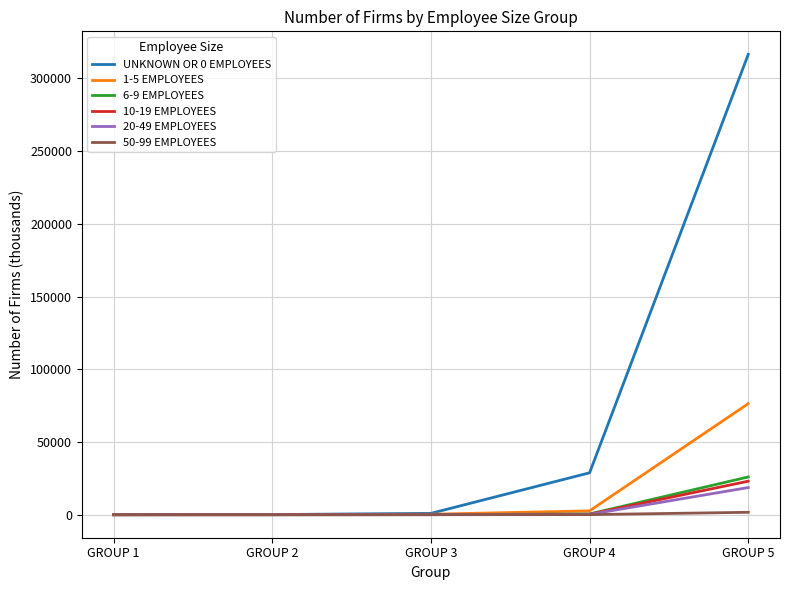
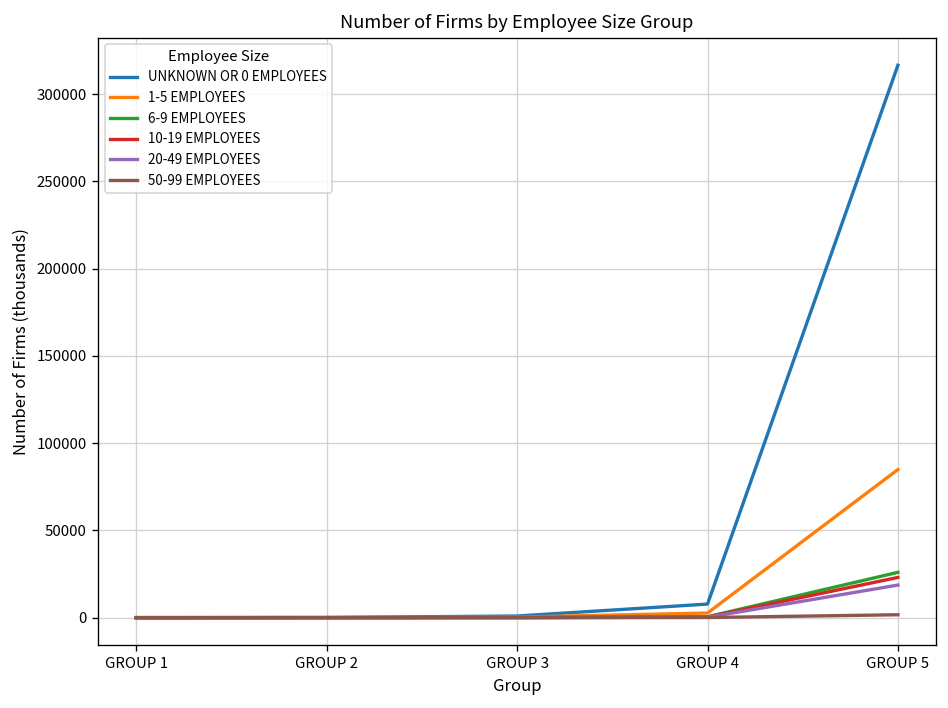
UNKNOWN OR 0 EMPLOYEES, GROUP 4: 29000 -> 8000
1-5 EMPLOYEES, GROUP 5: 76000 -> 85000
